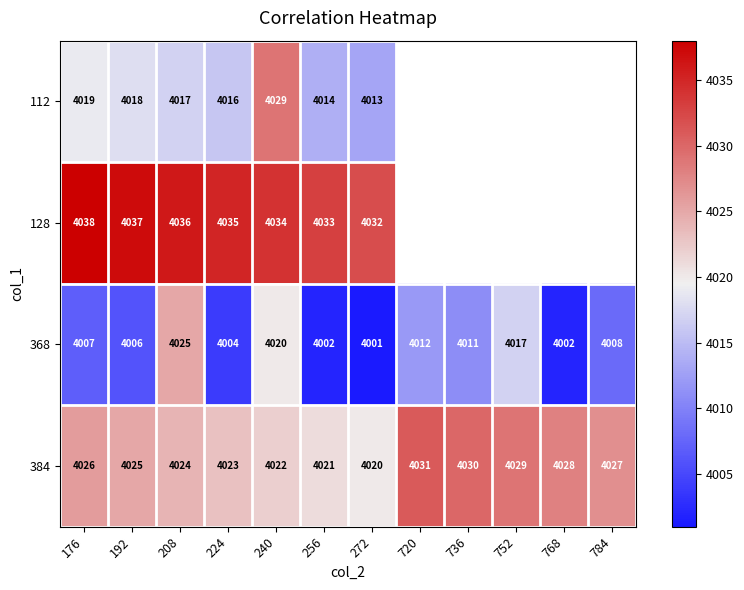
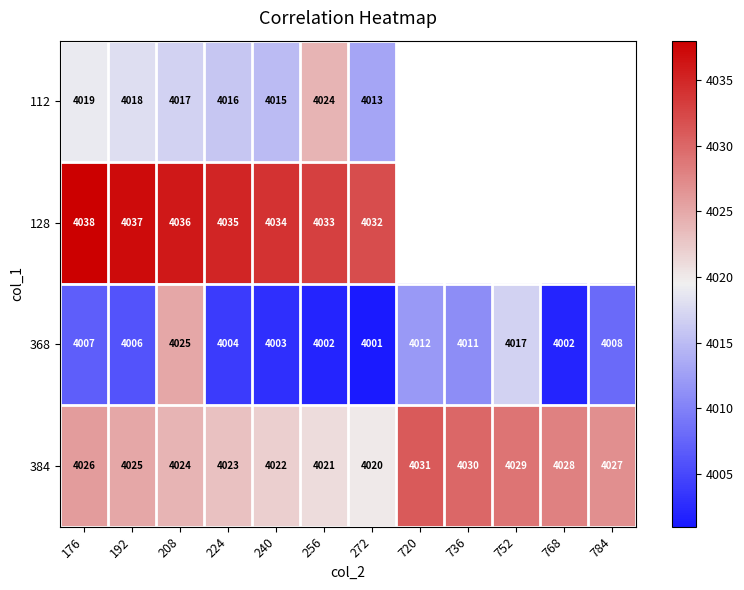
112, 240: 4029 -> 4015
112, 256: 4014 -> 4024
368, 240: 4020 -> 4003
